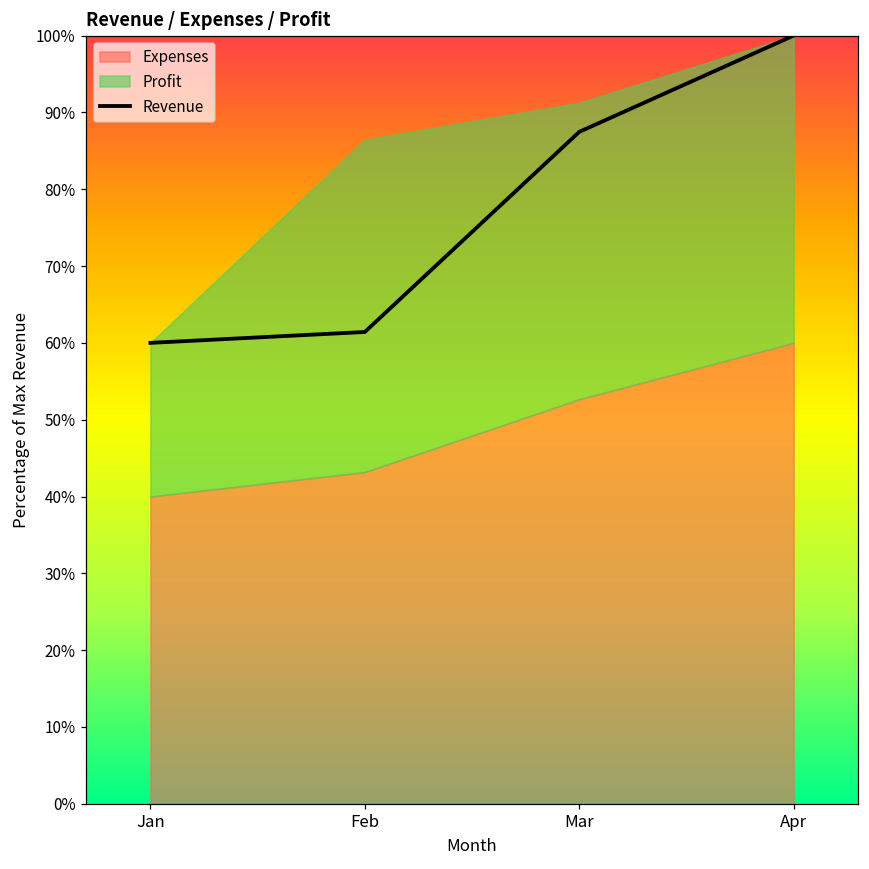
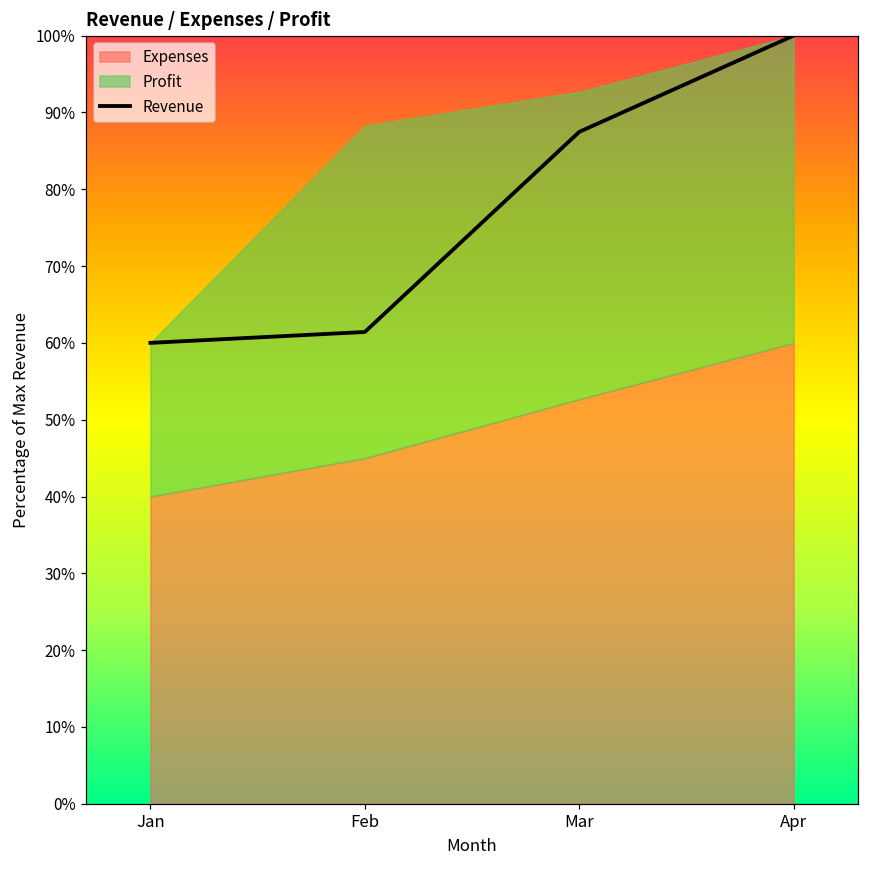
Expenses, Feb: 43% -> 45%
Profit, Mar: 39% -> 40%
